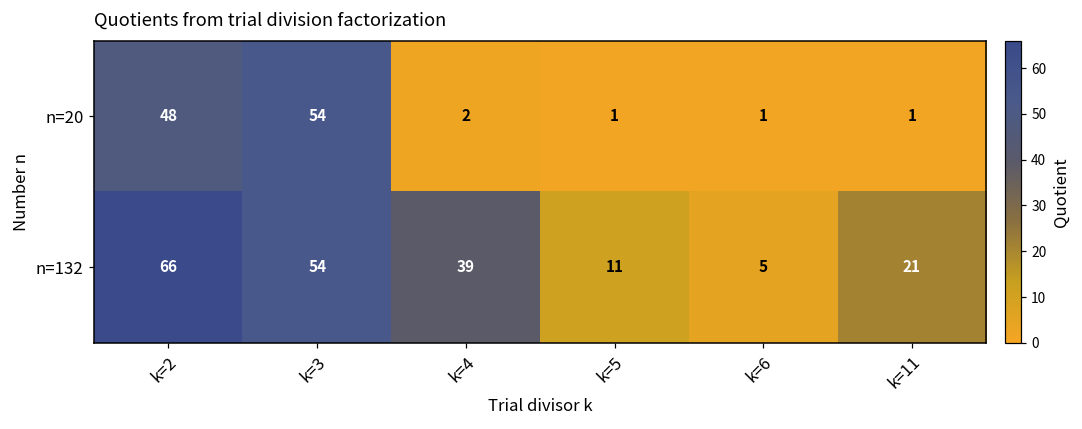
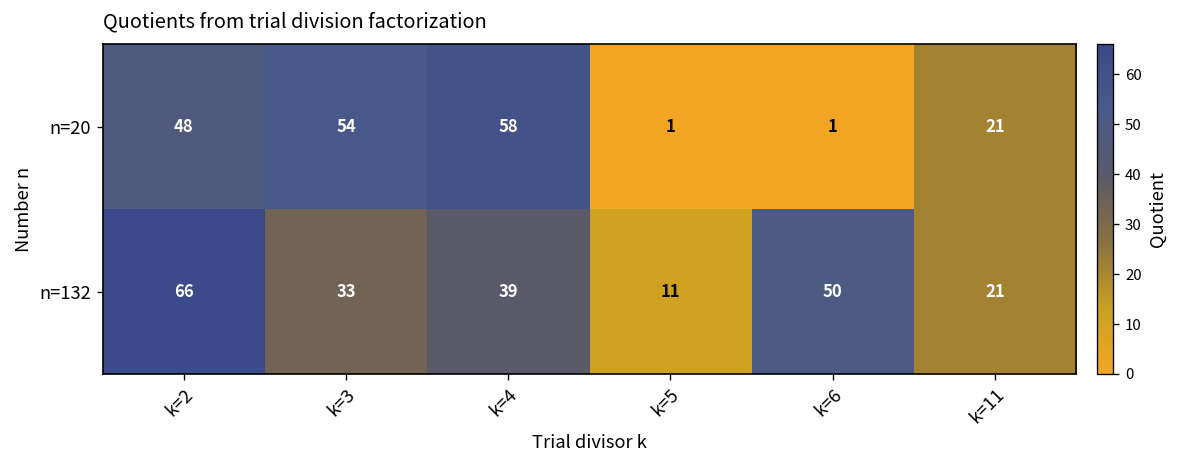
n=20, k=4: 2 -> 58
n=20, k=11: 1 -> 21
n=132, k=3: 54 -> 33
n=132, k=6: 5 -> 50
